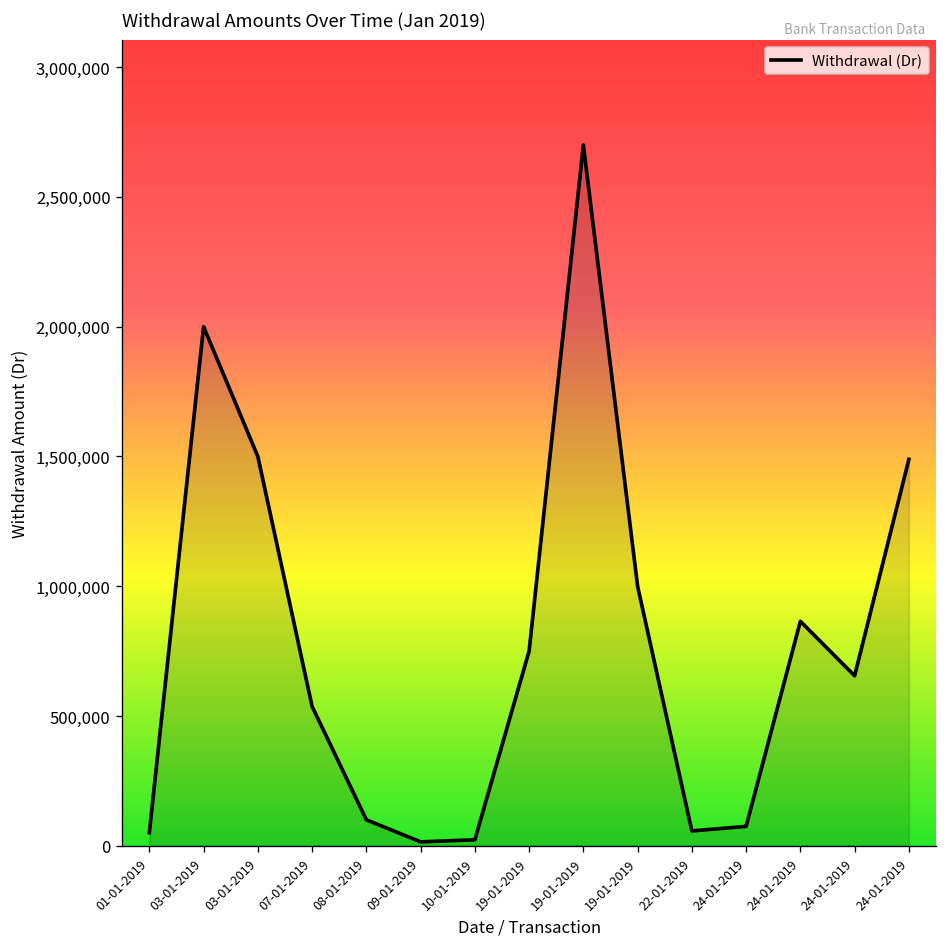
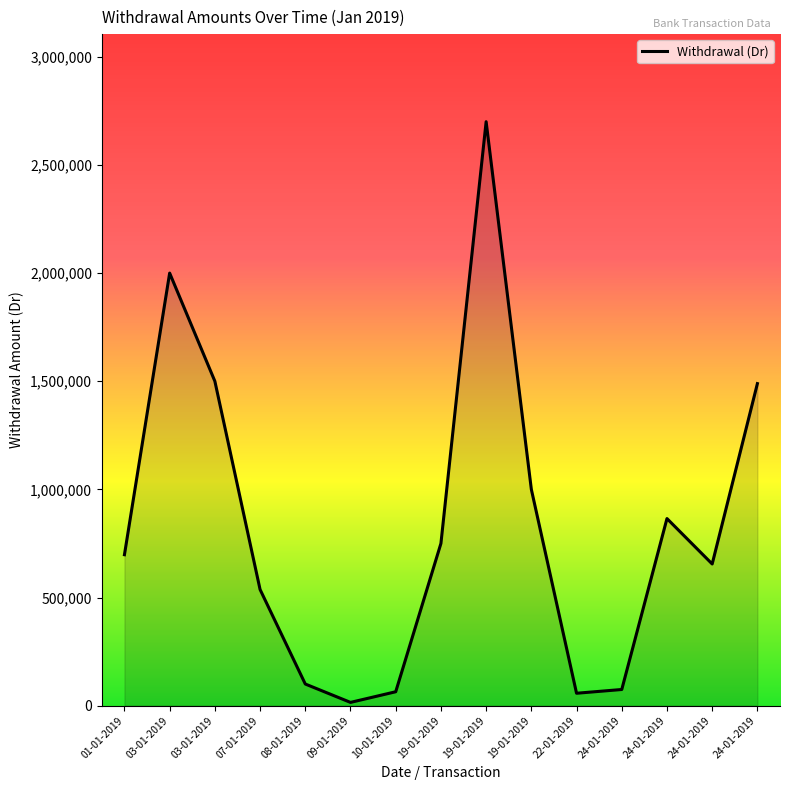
01-01-2019: 50,000 -> 700,000
10-01-2019: 20,000 -> 60,000
